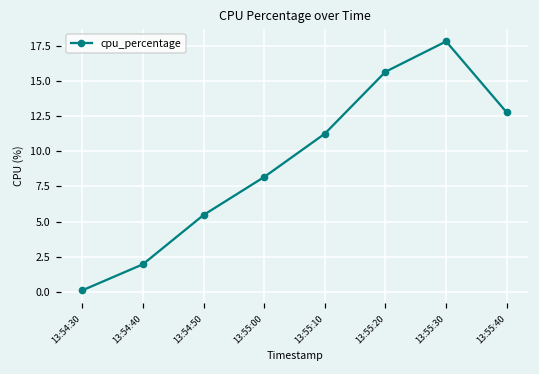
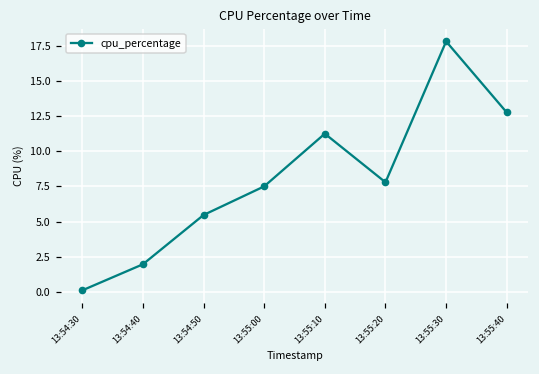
13:55:00: 8.2 -> 7.5
13:55:20: 15.7 -> 7.8
